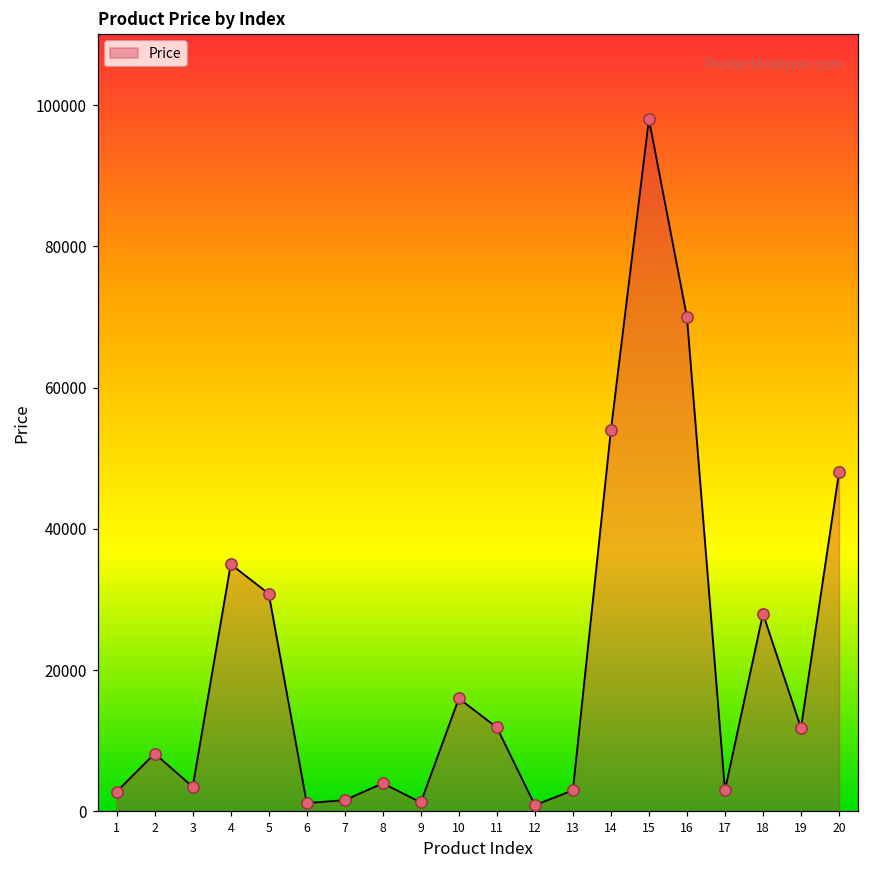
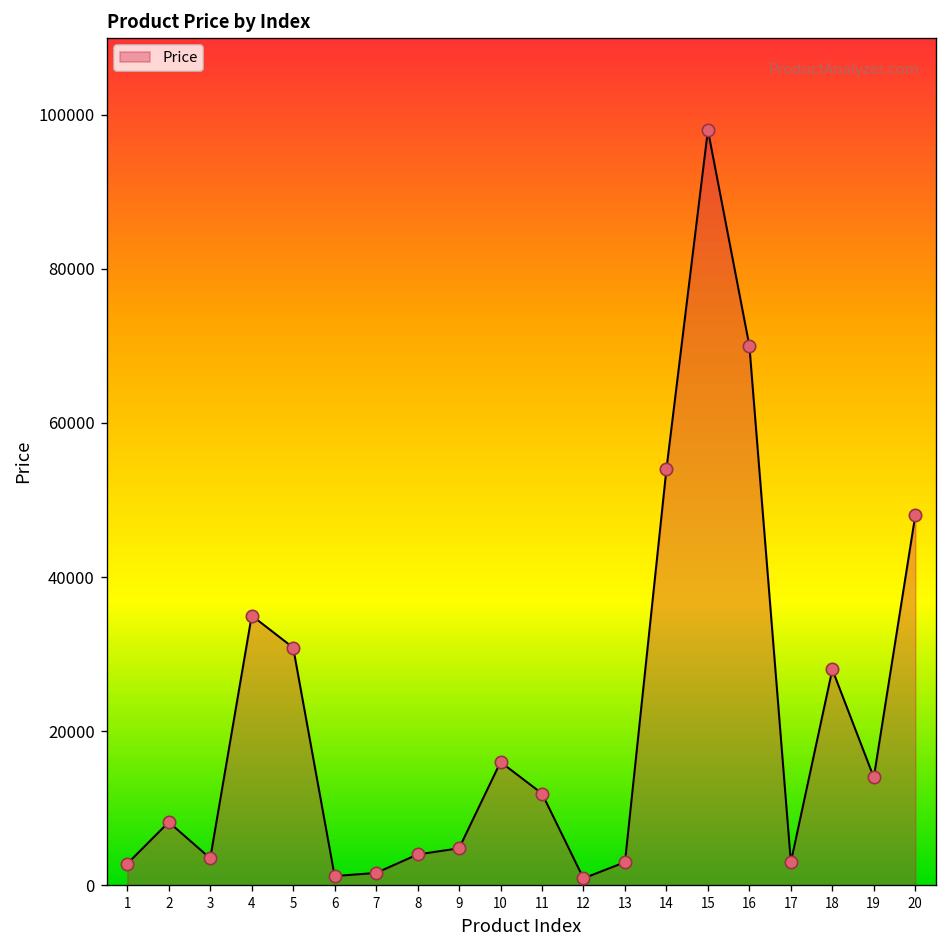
9: 1000 -> 5000
19: 12000 -> 14000
